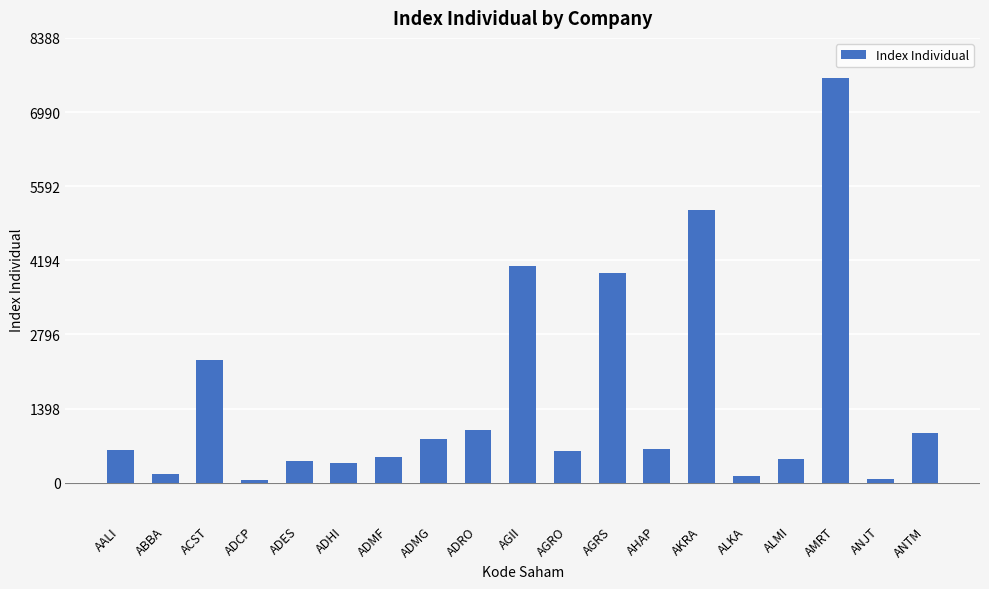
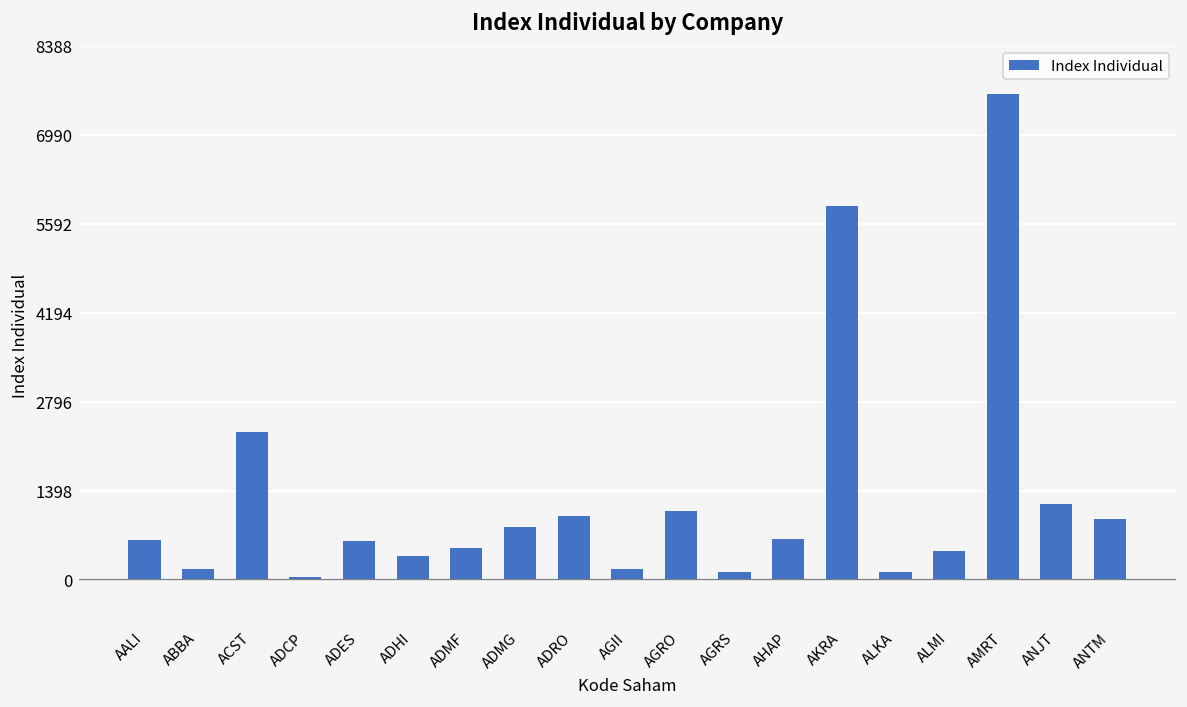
ADES: 400 -> 600
AGII: 4100 -> 200
AGRO: 600 -> 1100
AGRS: 4000 -> 100
AKRA: 5100 -> 5900
ANJT: 100 -> 1200
